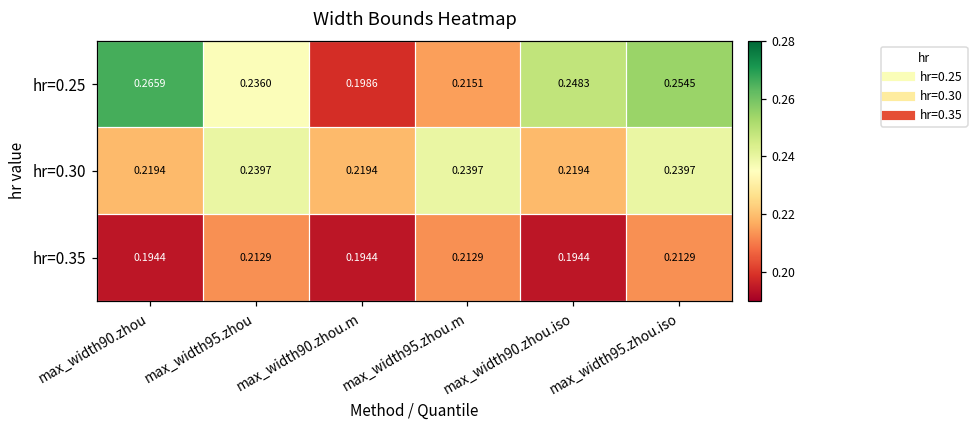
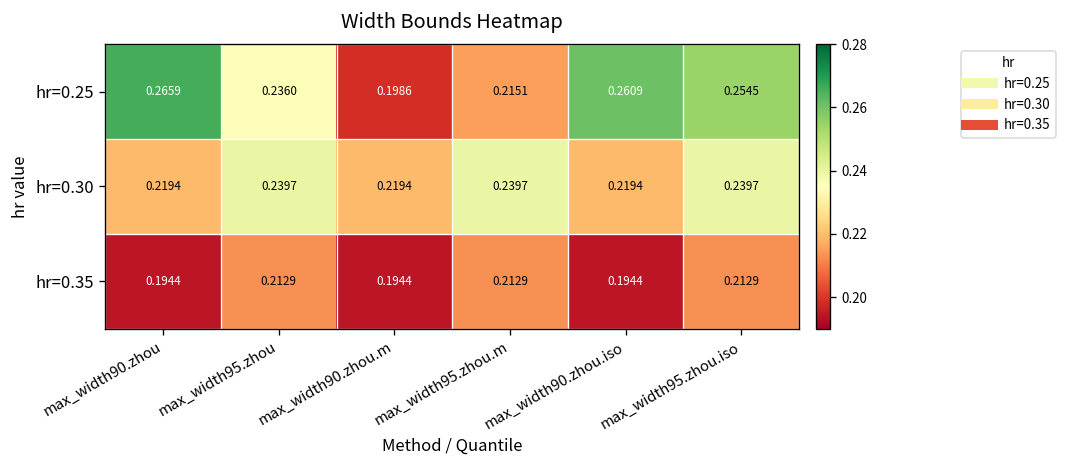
hr=0.25, max_width90.zhou.iso: 0.2483 -> 0.2609
